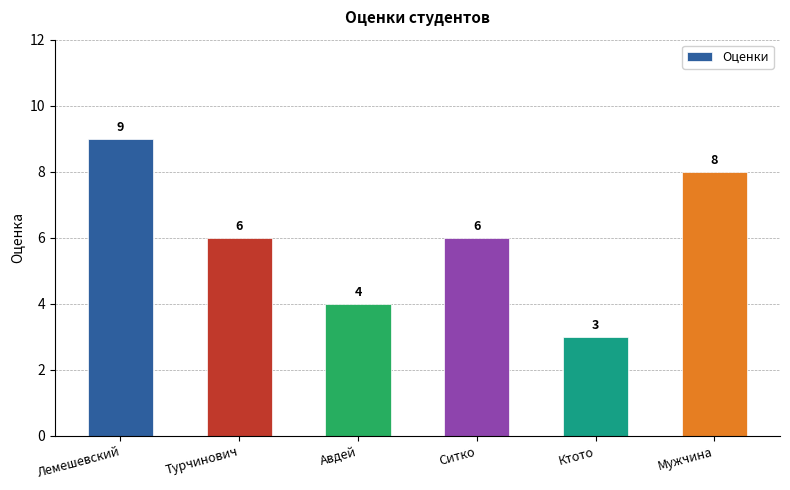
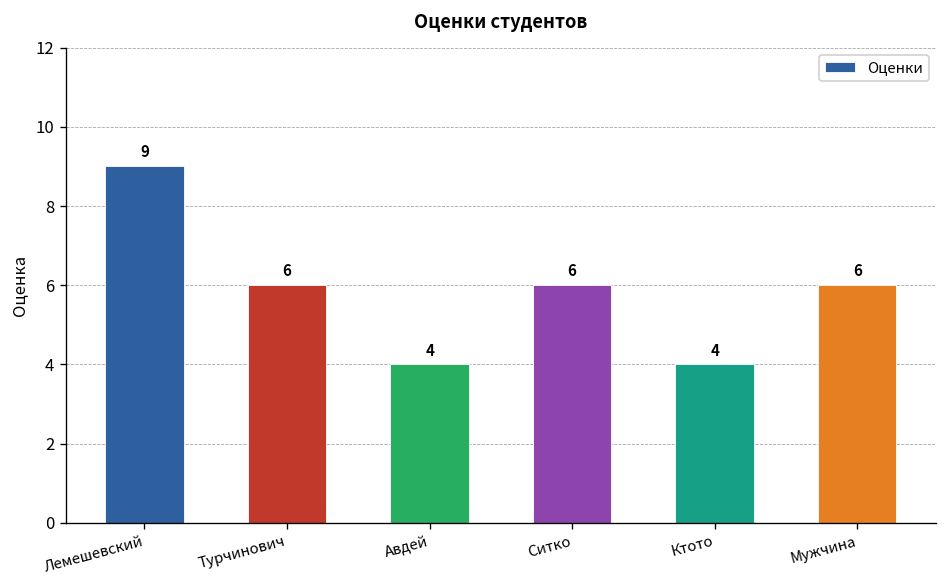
Ктото: 3 -> 4
Мужчина: 8 -> 6
